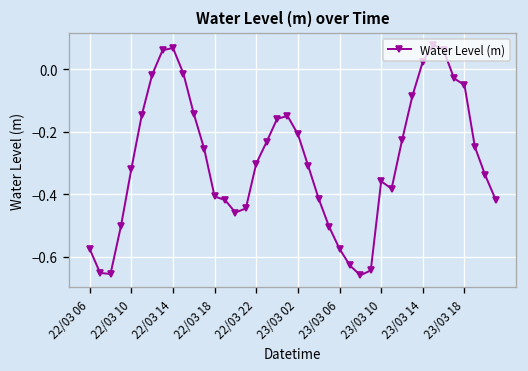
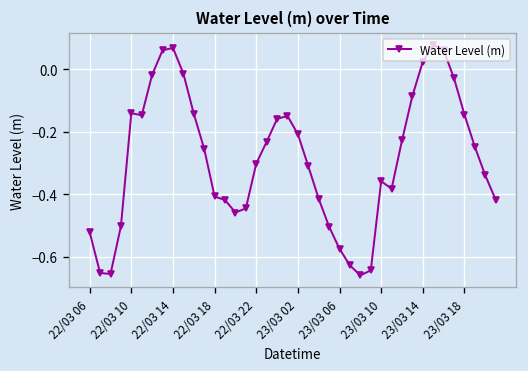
22/03 06: -0.58 -> -0.52
22/03 10: -0.32 -> -0.14
23/03 18: -0.05 -> -0.15
